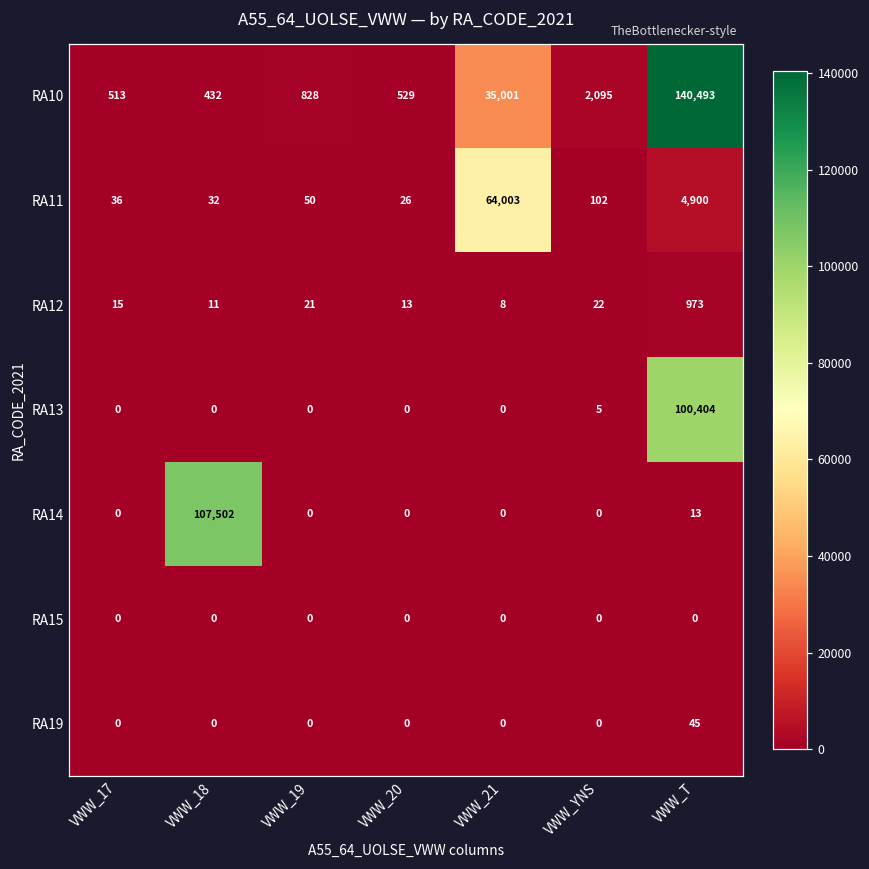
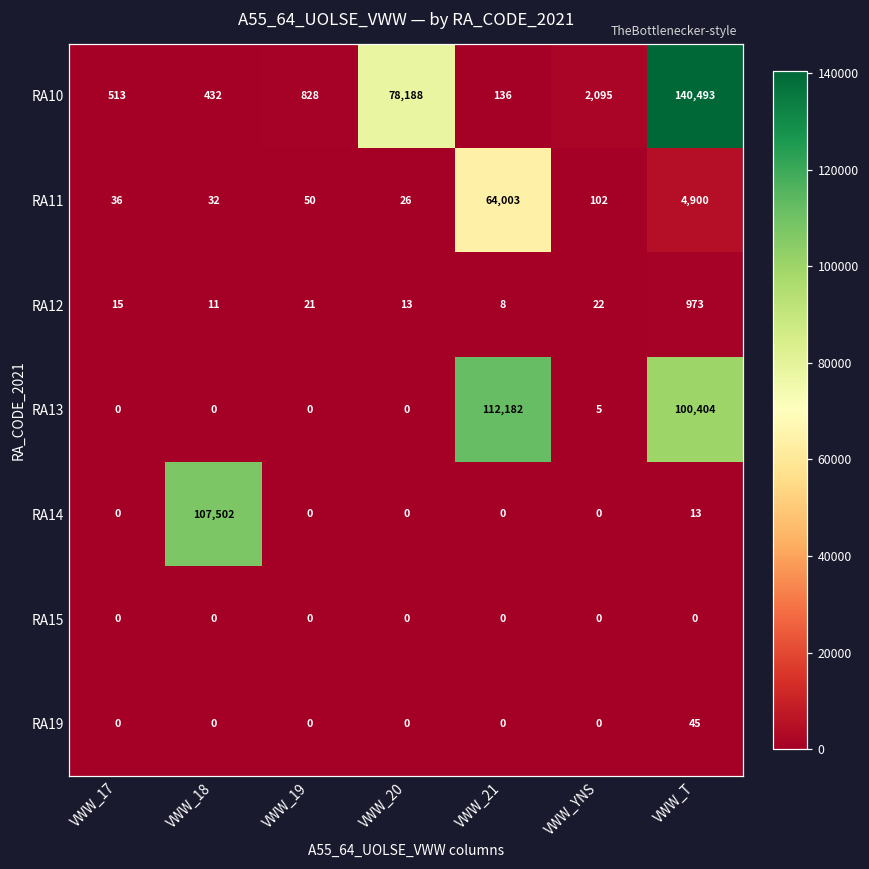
RA10, VWW_20: 529 -> 78,188
RA10, VWW_21: 35,001 -> 136
RA13, VWW_21: 0 -> 112,182
